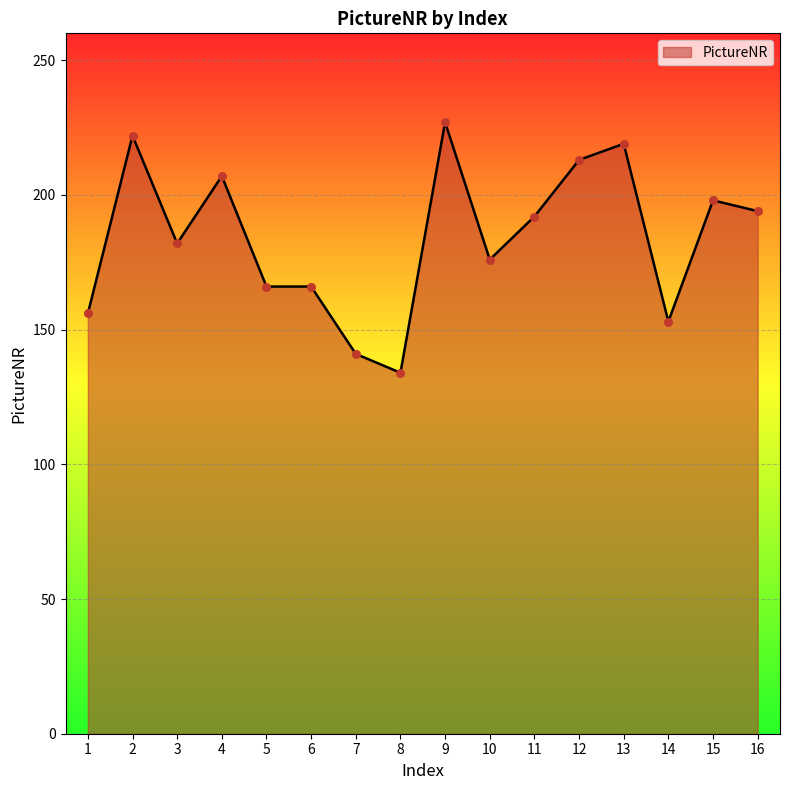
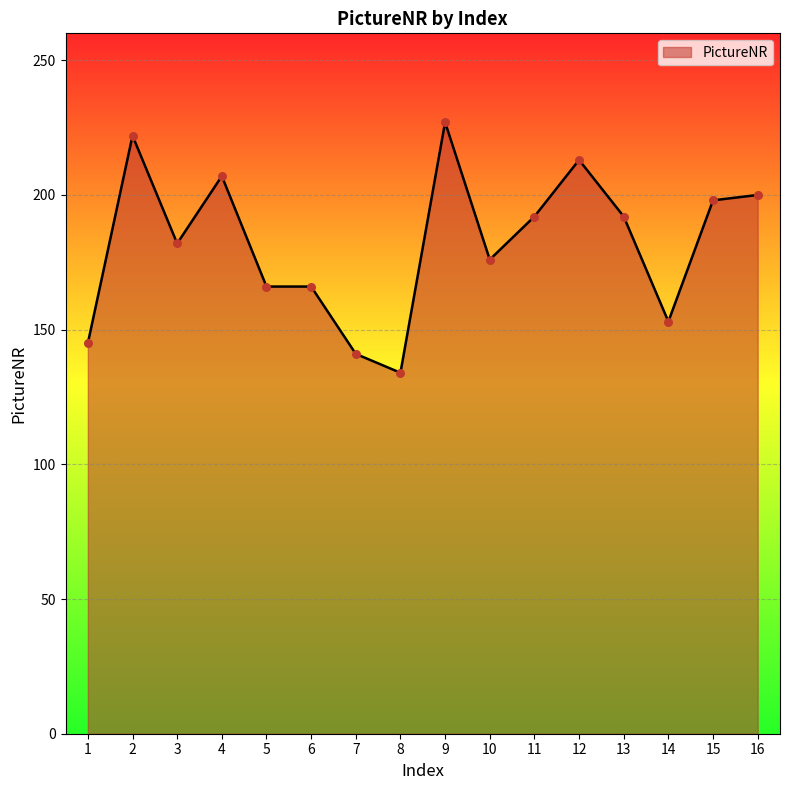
1: 156 -> 145
13: 219 -> 192
16: 194 -> 200
